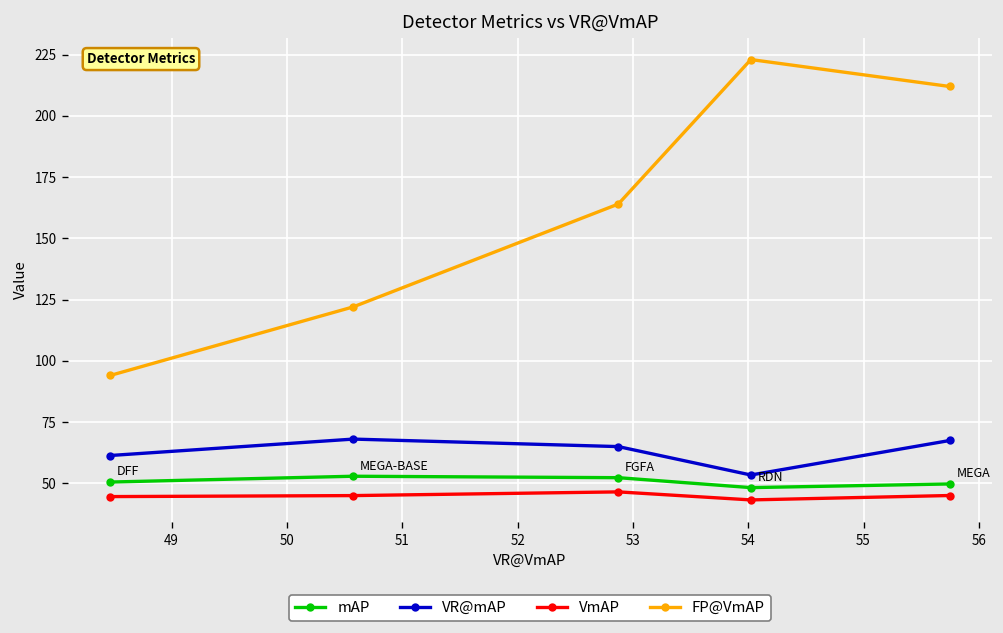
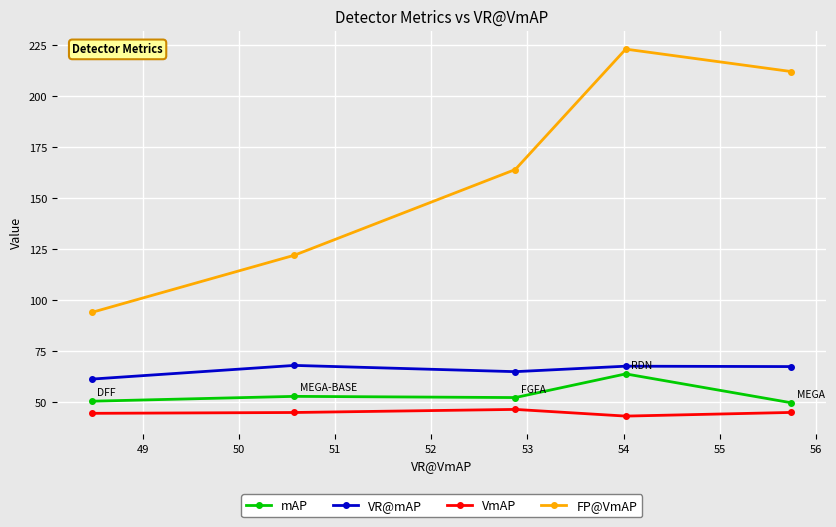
mAP, 54: 48 -> 64
VR@mAP, 54: 53 -> 68
